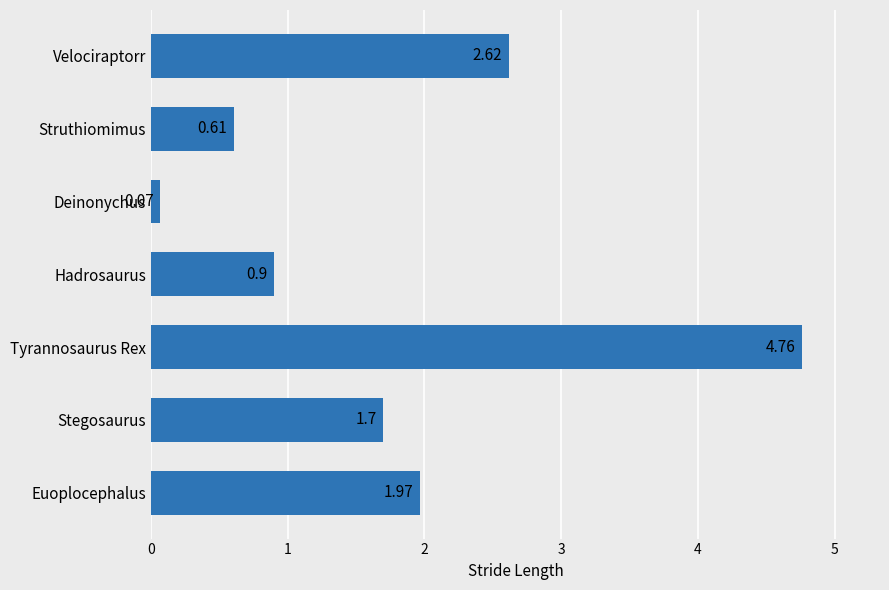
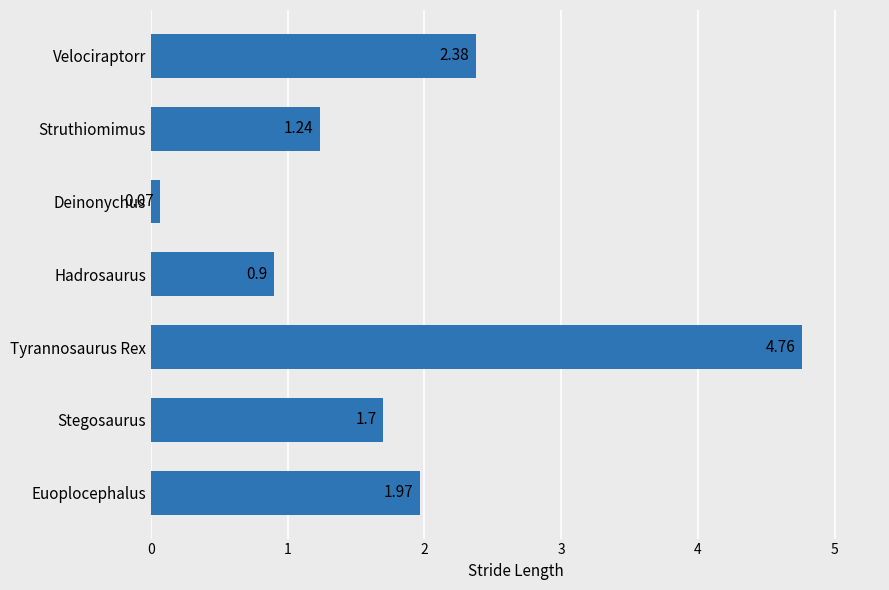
Velociraptorr: 2.62 -> 2.38
Struthiomimus: 0.61 -> 1.24
